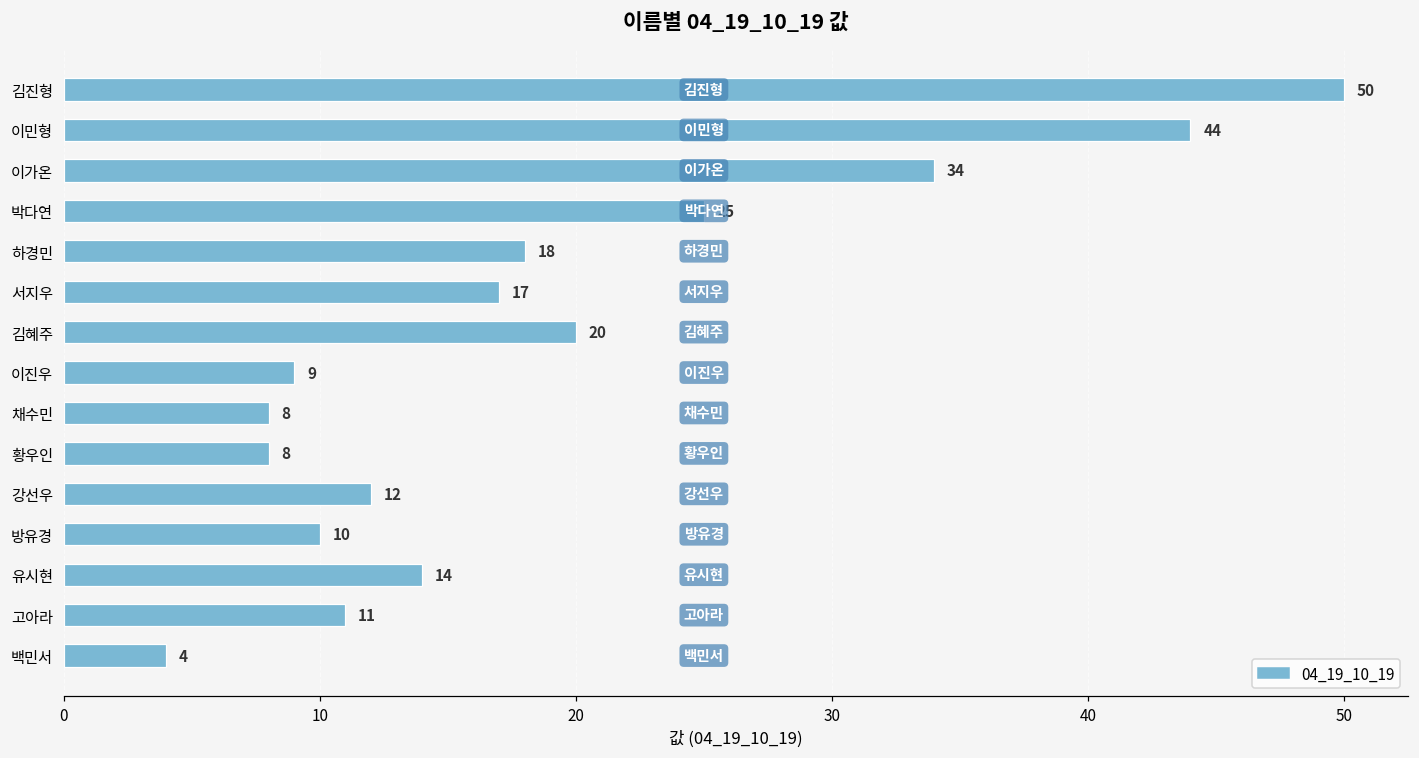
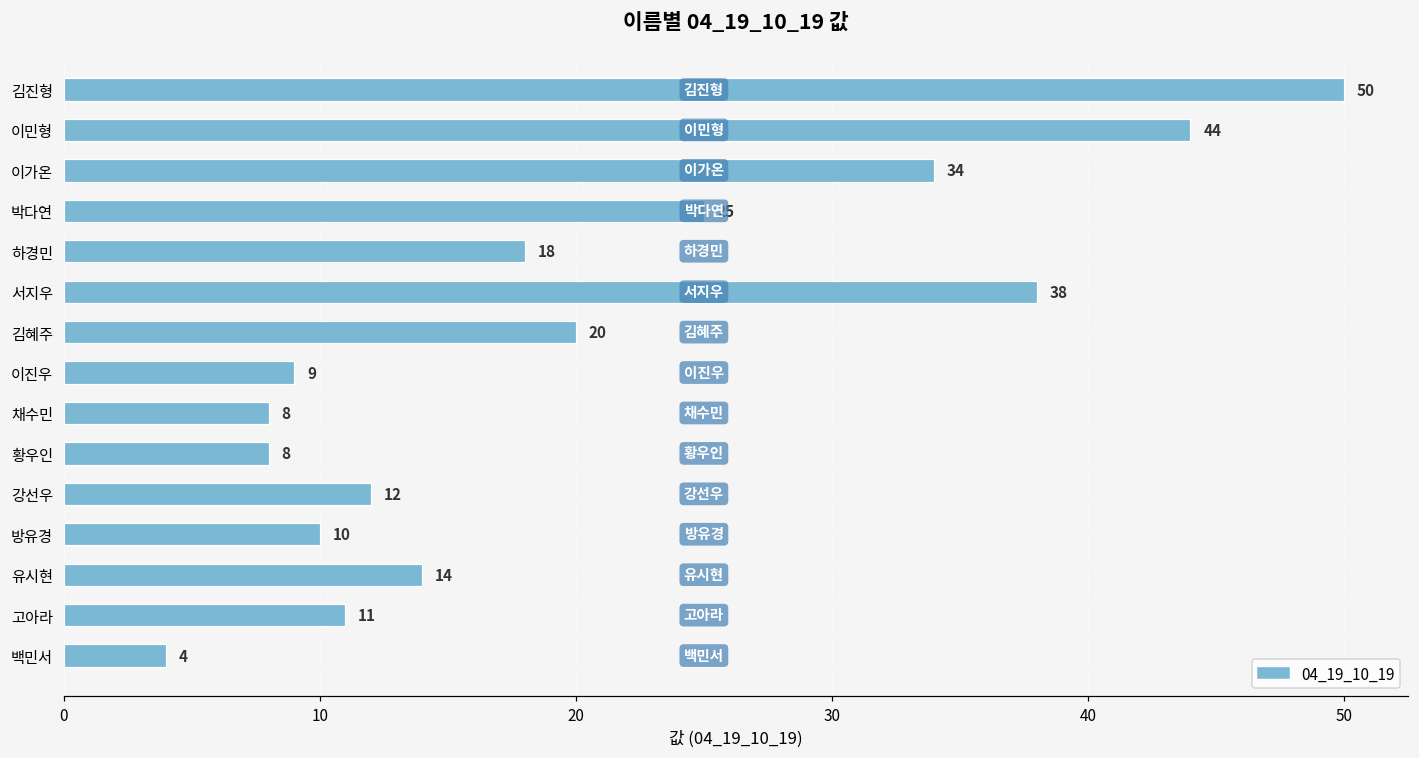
서지우: 17 -> 38
